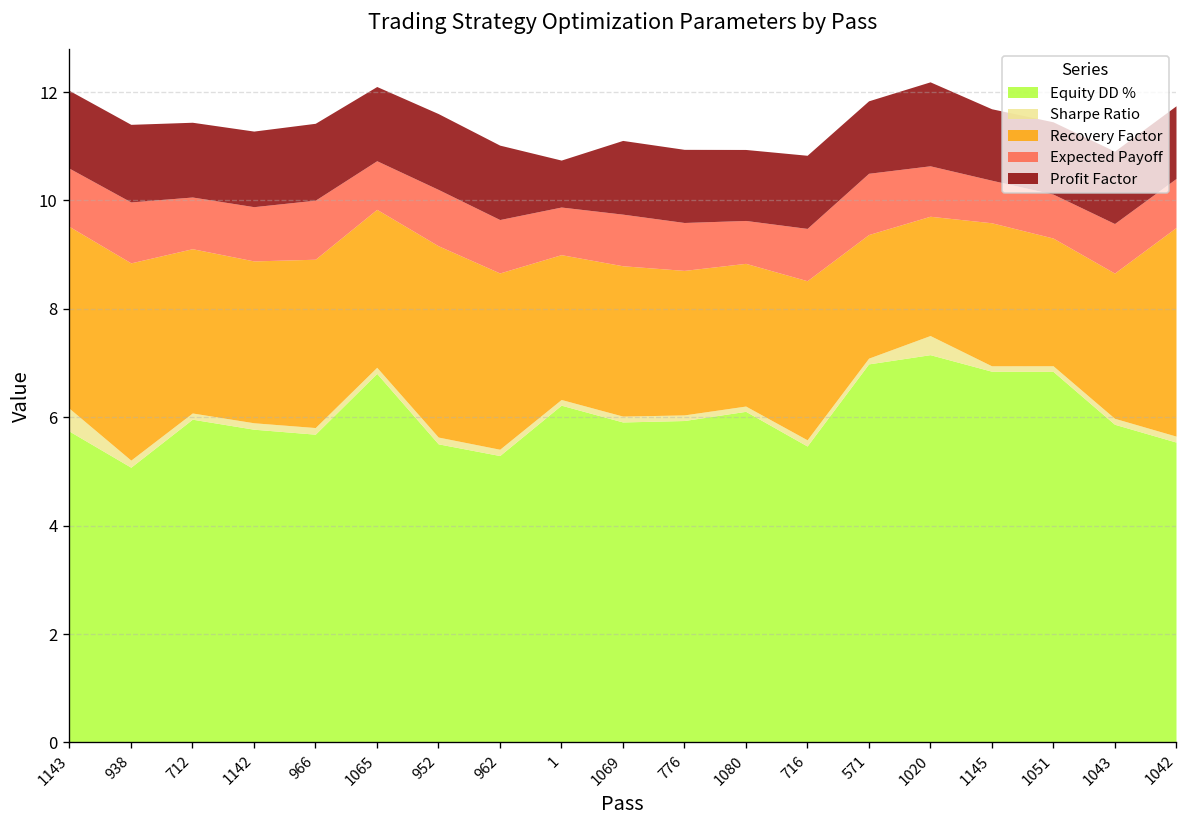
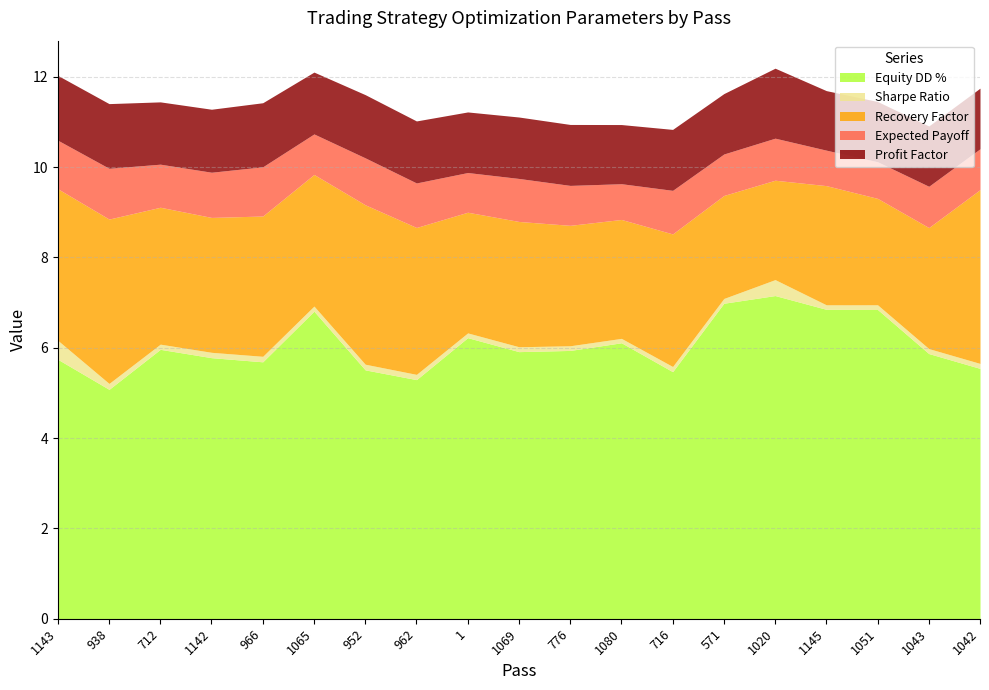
Profit Factor, 1: 0.9 -> 1.3
Expected Payoff, 571: 1.1 -> 0.9
